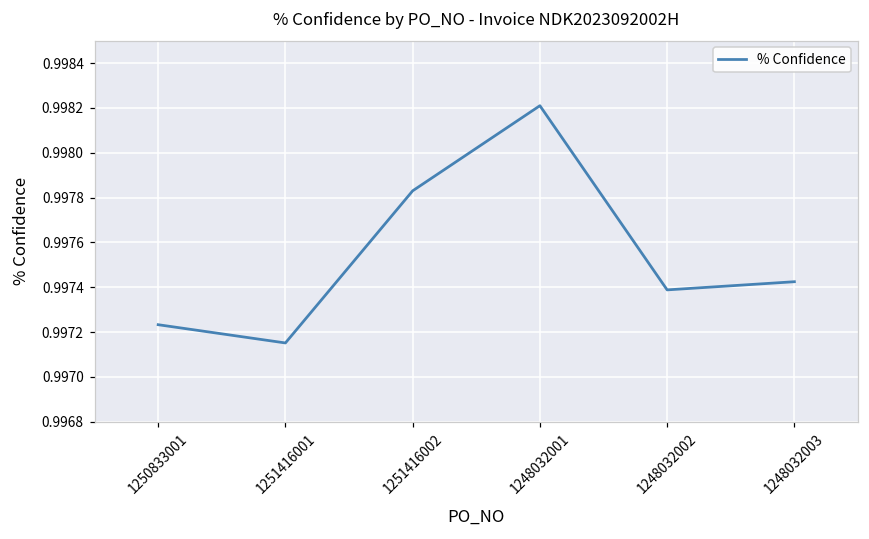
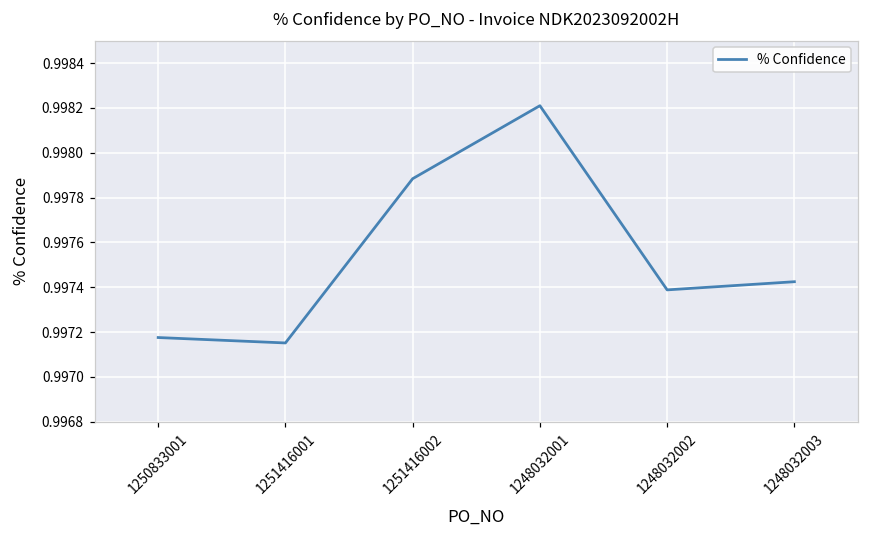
1250833001: 0.99723 -> 0.99718
1251416002: 0.99783 -> 0.99788
